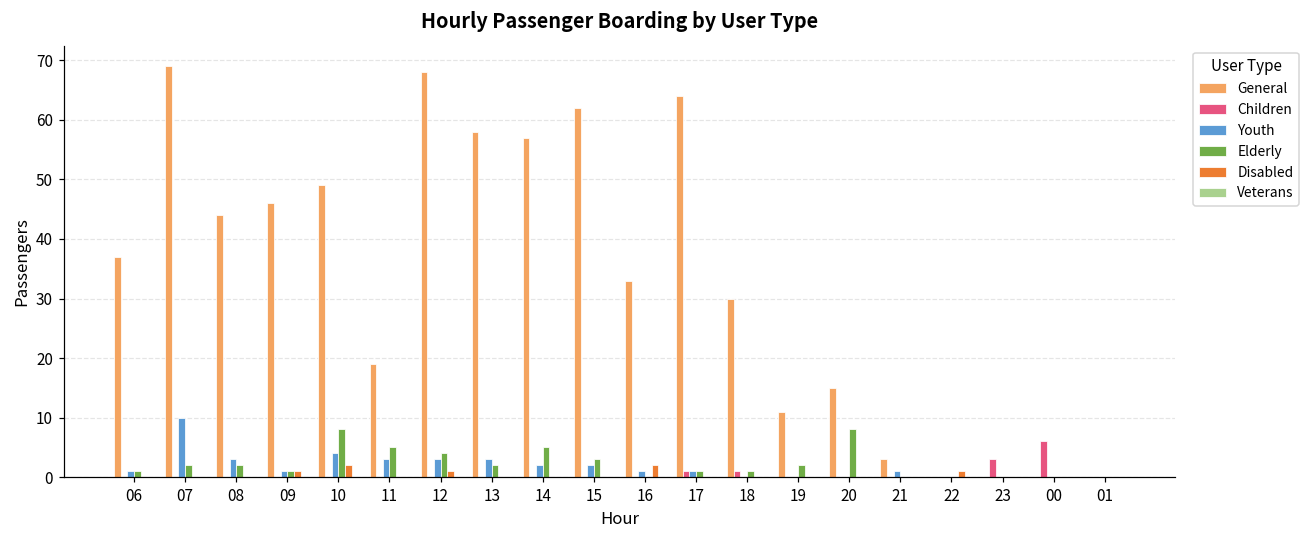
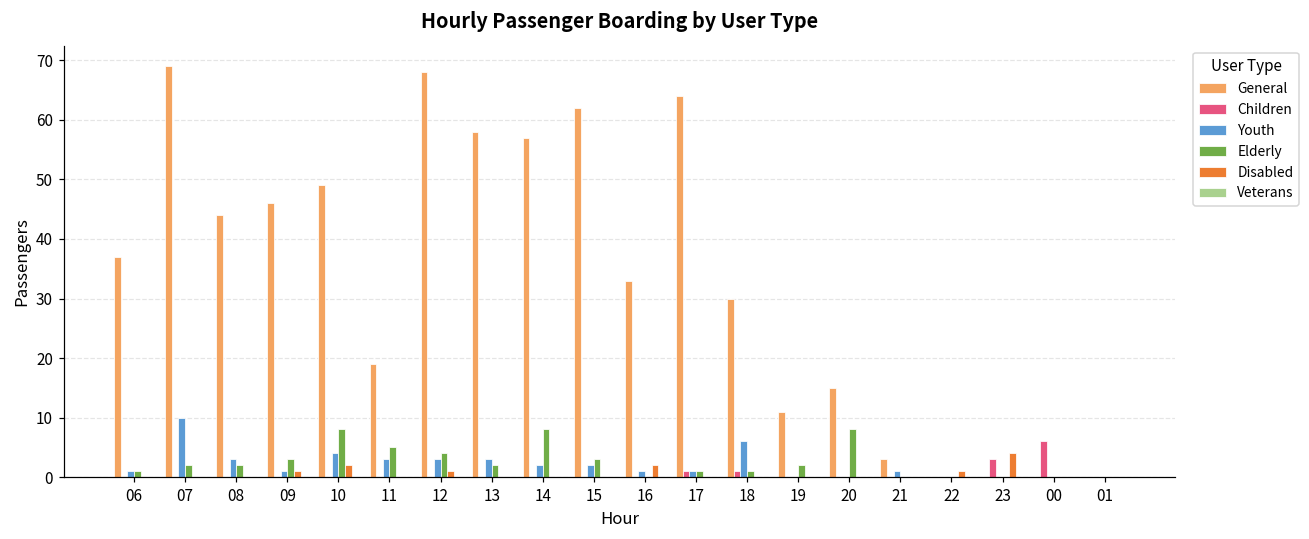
Elderly, 09: 1 -> 3
Elderly, 14: 5 -> 8
Youth, 18: 0 -> 6
Disabled, 23: 0 -> 4
